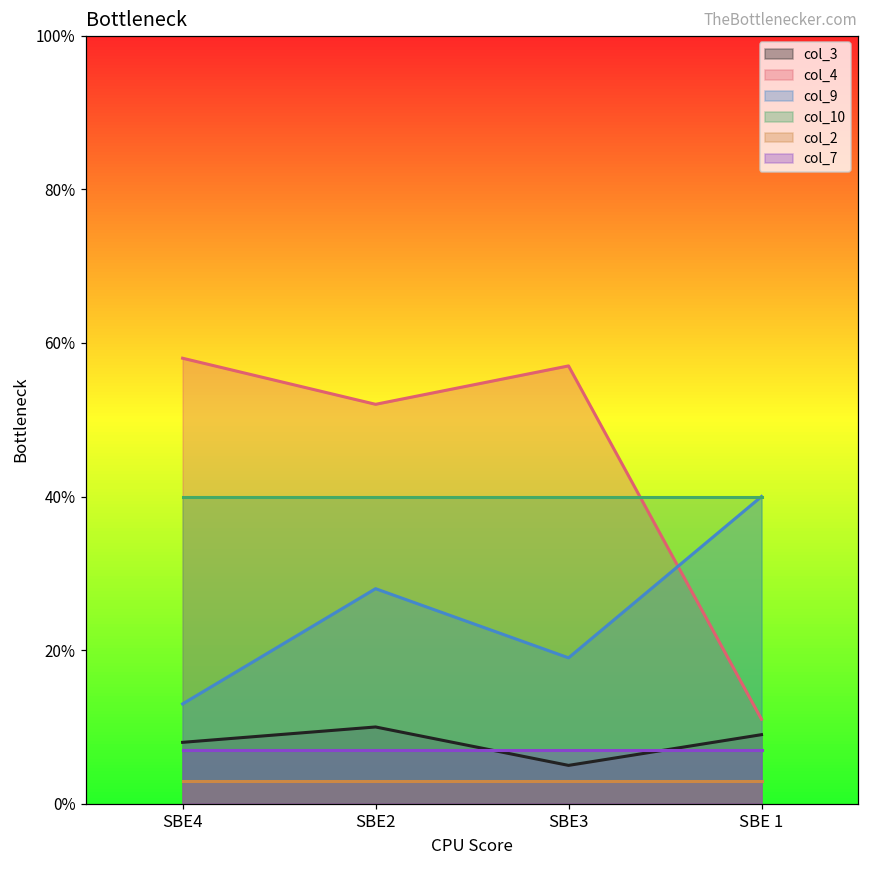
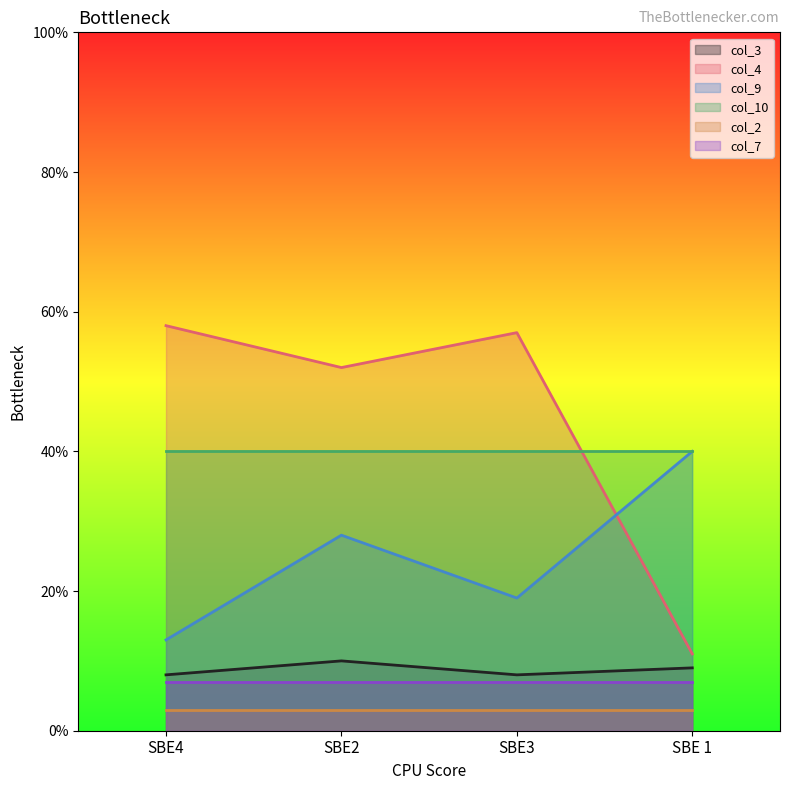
col_3, SBE3: 5% -> 8%
